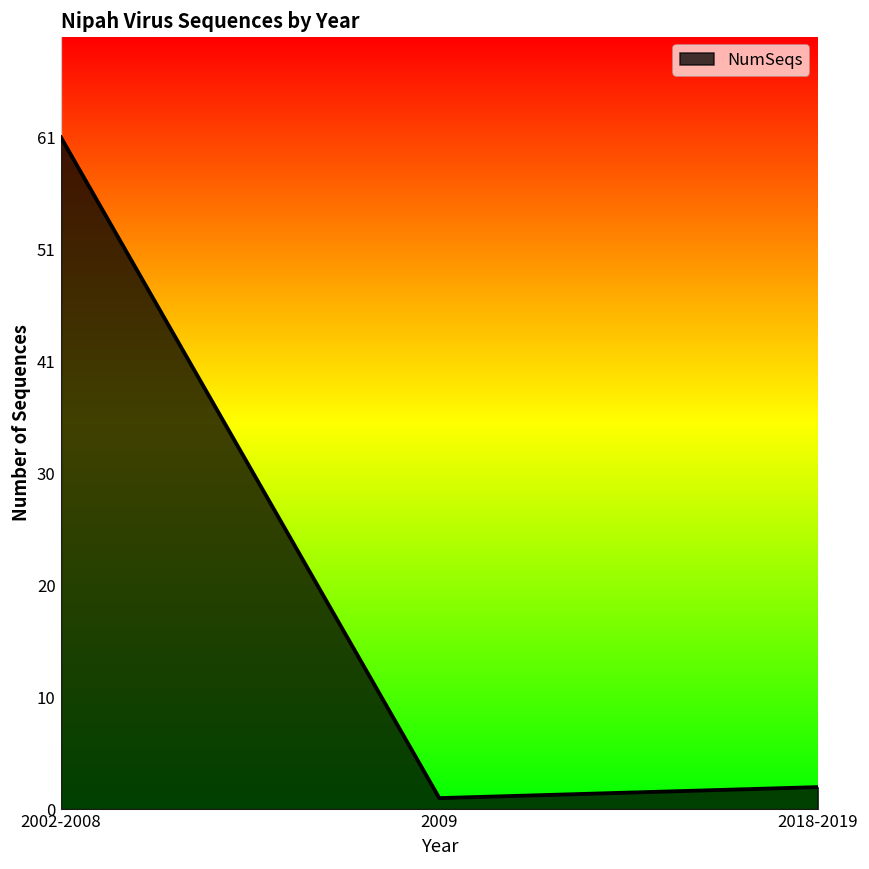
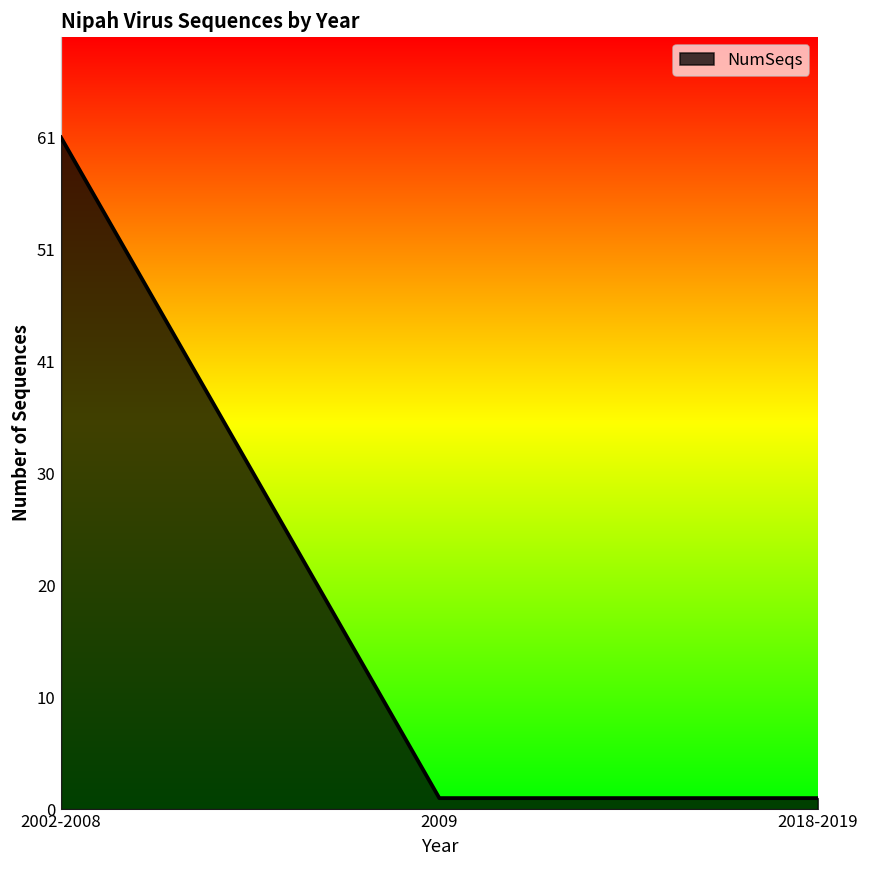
2018-2019: 2 -> 1
